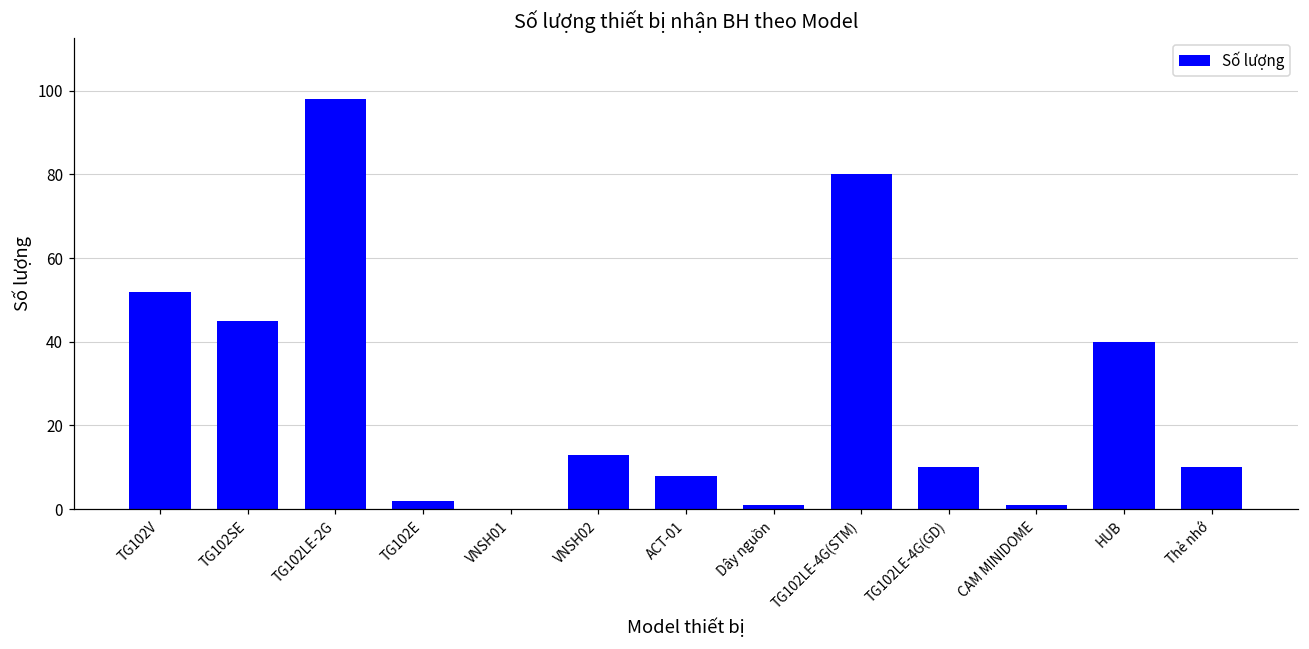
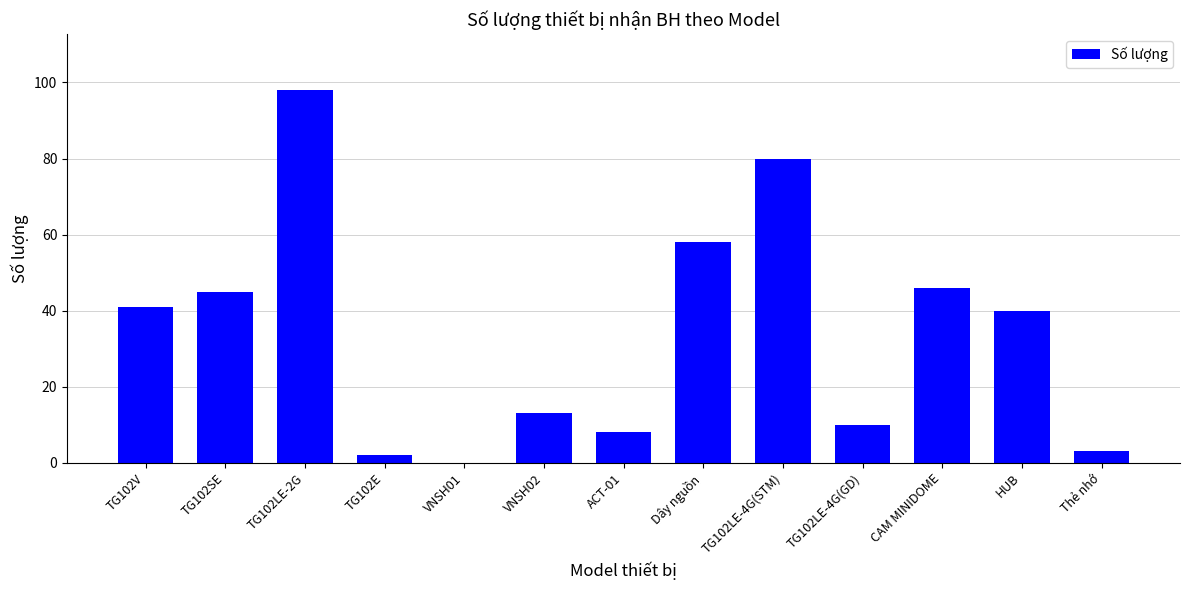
TG102V: 52 -> 41
Dây nguồn: 1 -> 58
CAM MINIDOME: 1 -> 46
Thẻ nhớ: 10 -> 3
